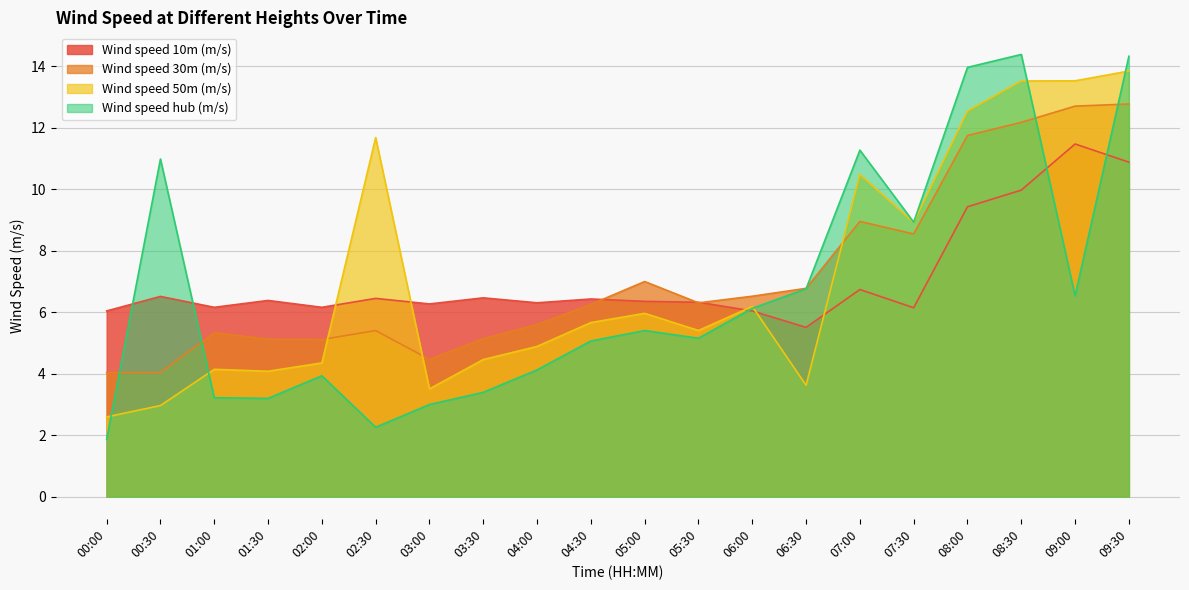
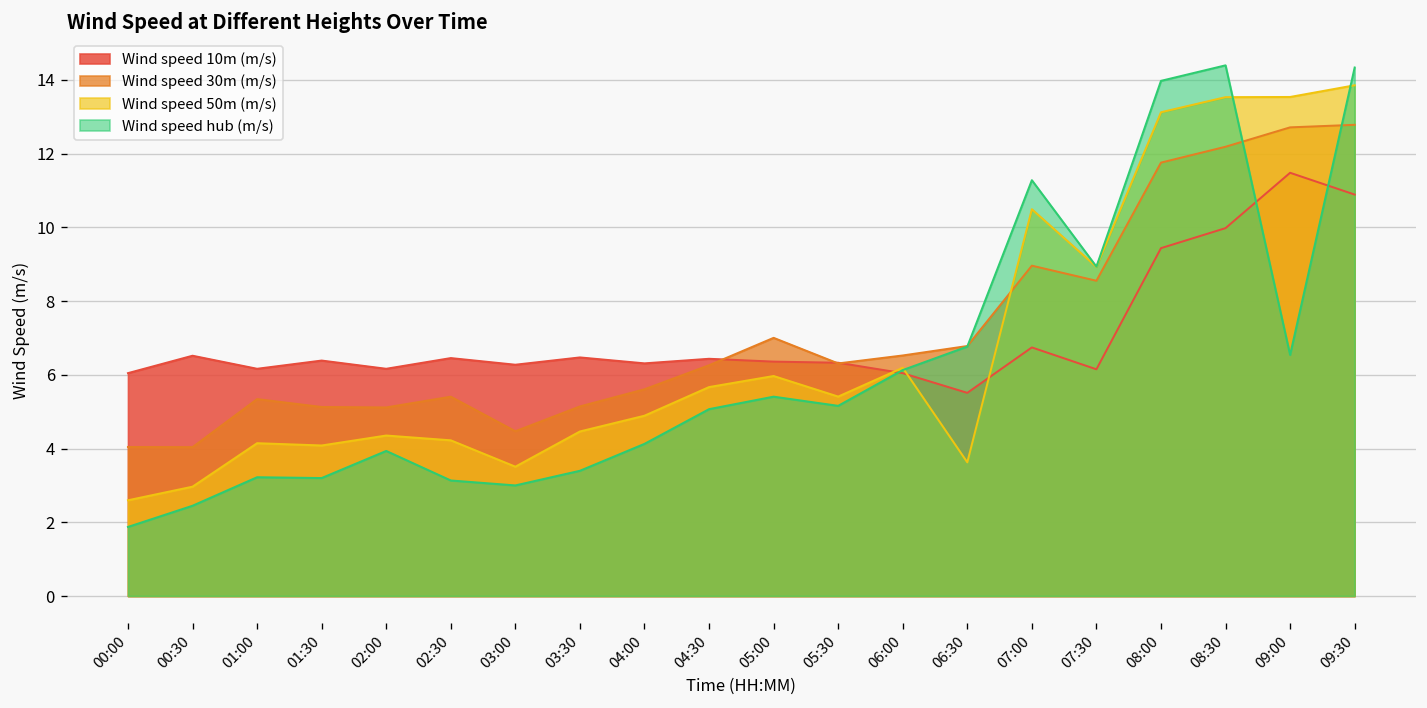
Wind speed hub (m/s), 00:30: 11.0 -> 2.4
Wind speed 50m (m/s), 02:30: 11.7 -> 4.2
Wind speed hub (m/s), 02:30: 2.3 -> 3.1
Wind speed 50m (m/s), 08:00: 12.5 -> 13.1
